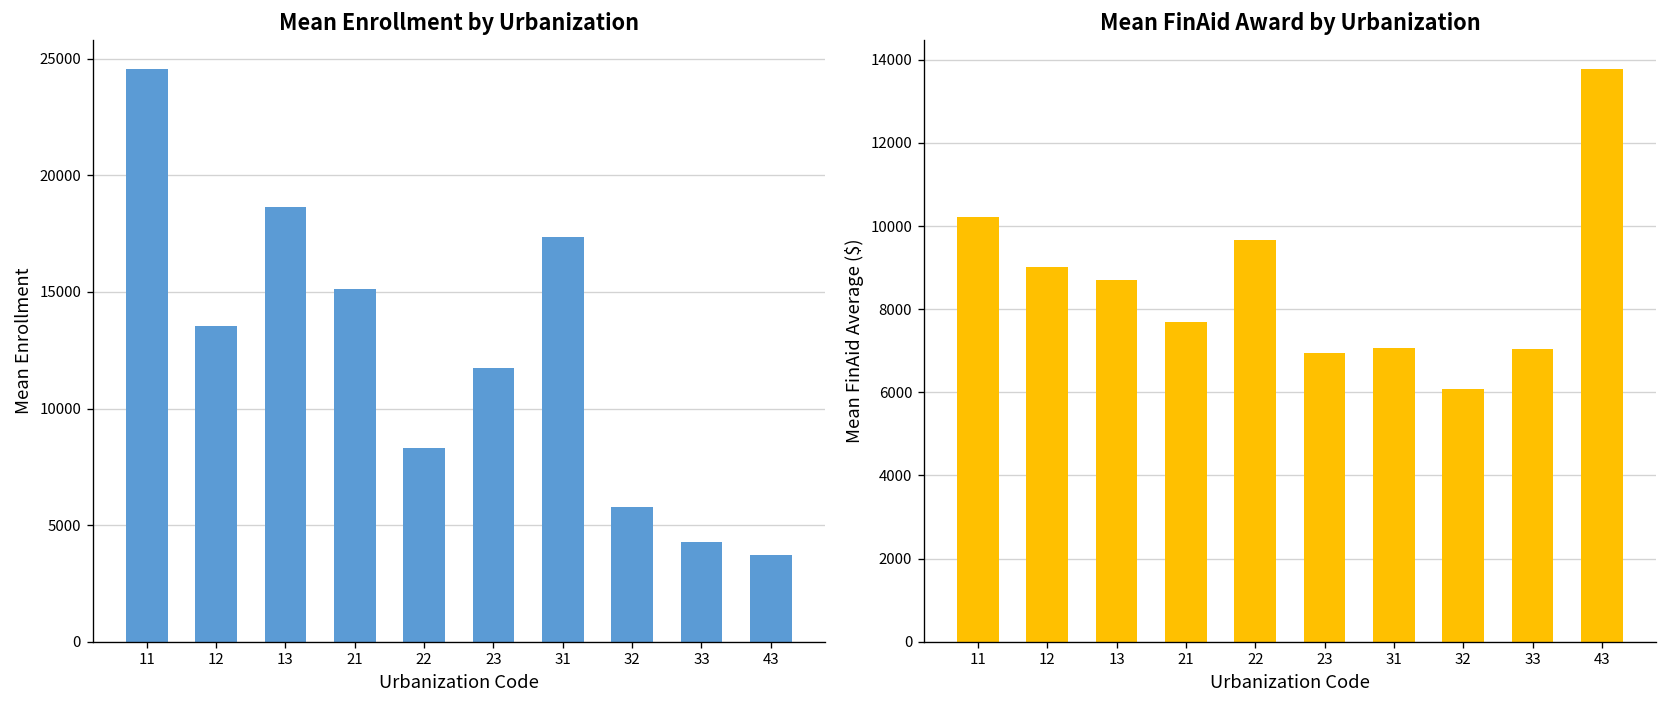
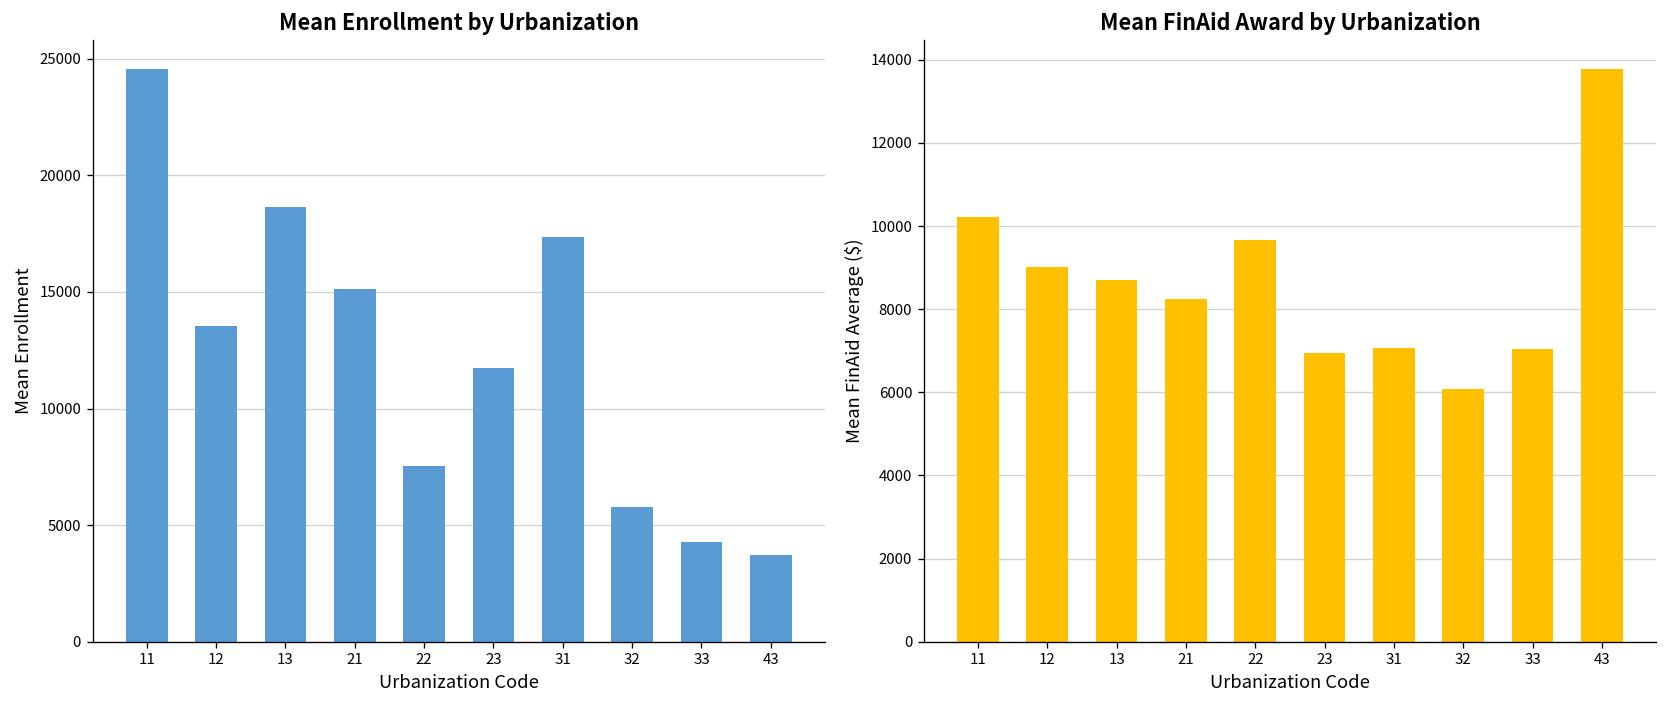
Mean Enrollment by Urbanization, 22: 8300 -> 7500
Mean FinAid Award by Urbanization, 21: 7700 -> 8300
